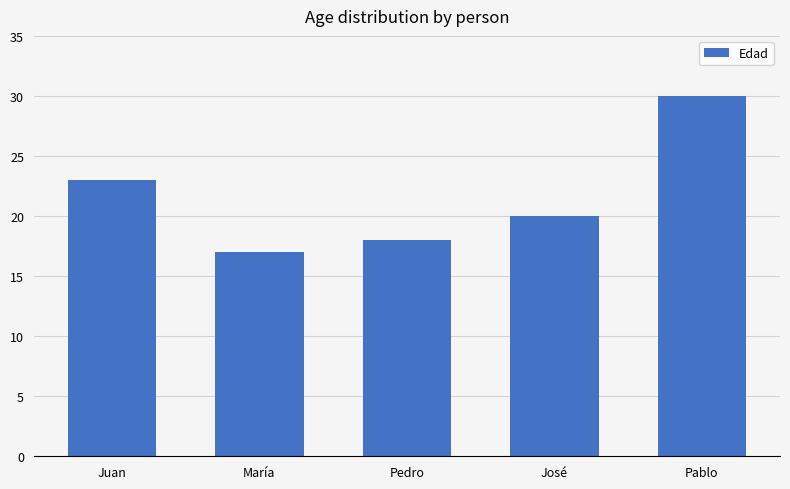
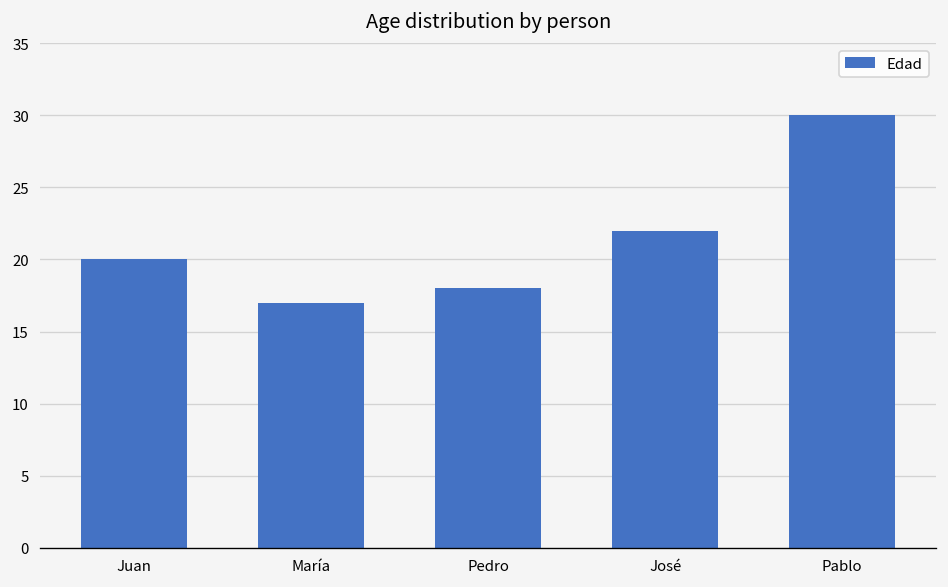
Juan: 23 -> 20
José: 20 -> 22
